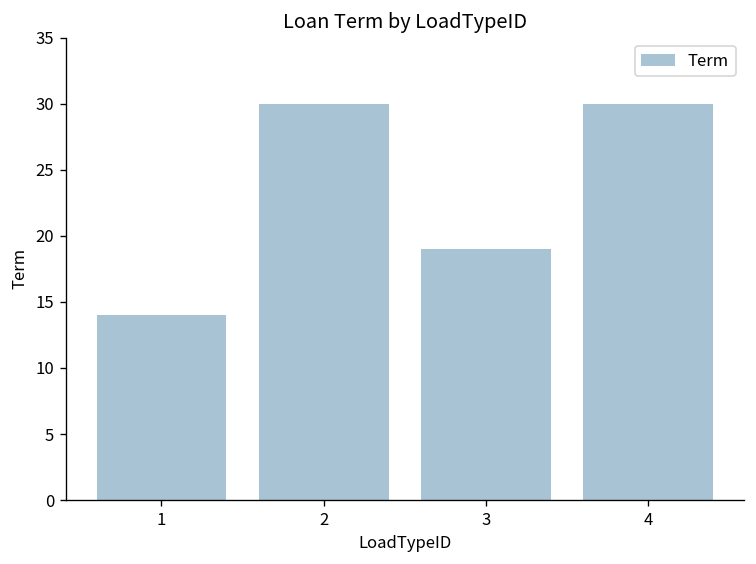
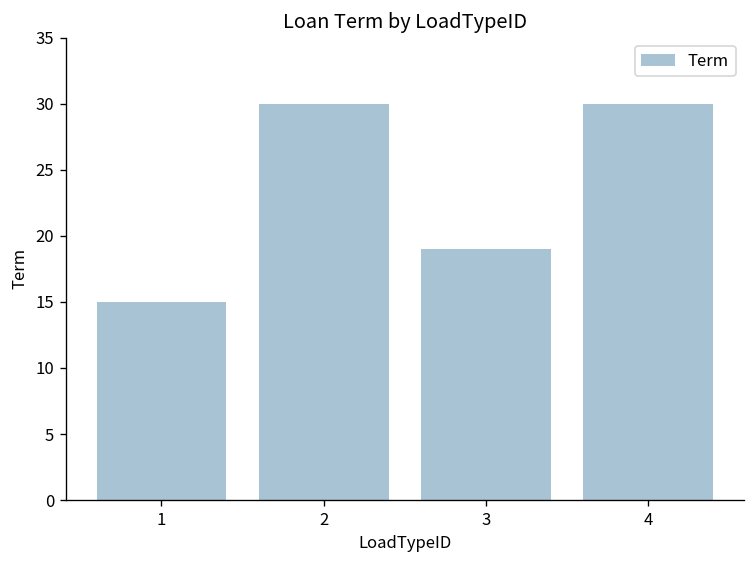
1: 14 -> 15
